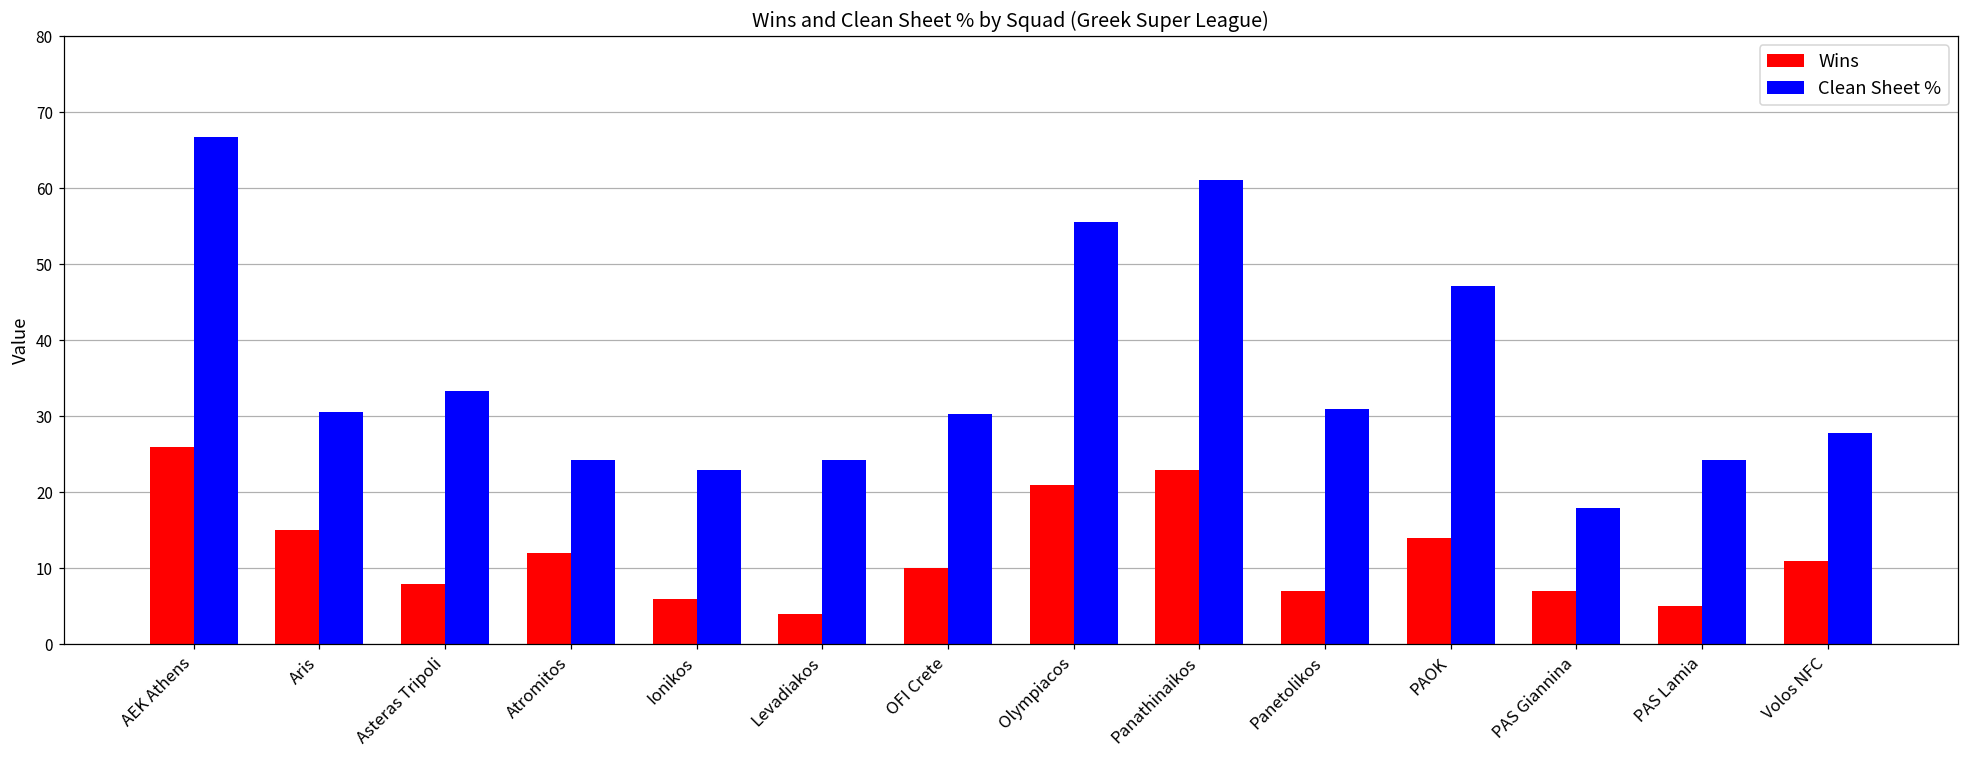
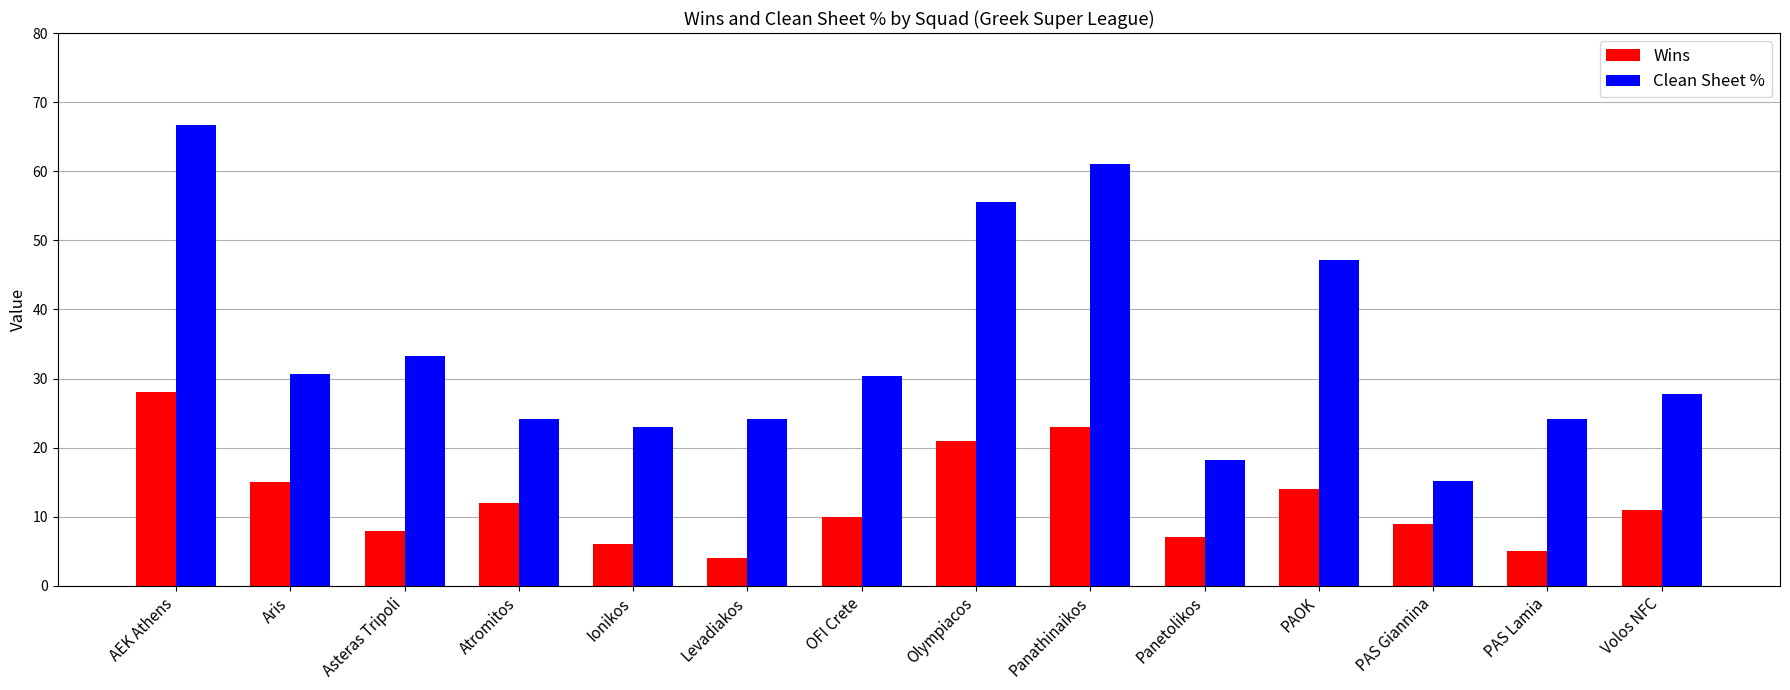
Wins, AEK Athens: 26 -> 28
Clean Sheet %, Panetolikos: 31 -> 18
Wins, PAS Giannina: 7 -> 9
Clean Sheet %, PAS Giannina: 18 -> 15
